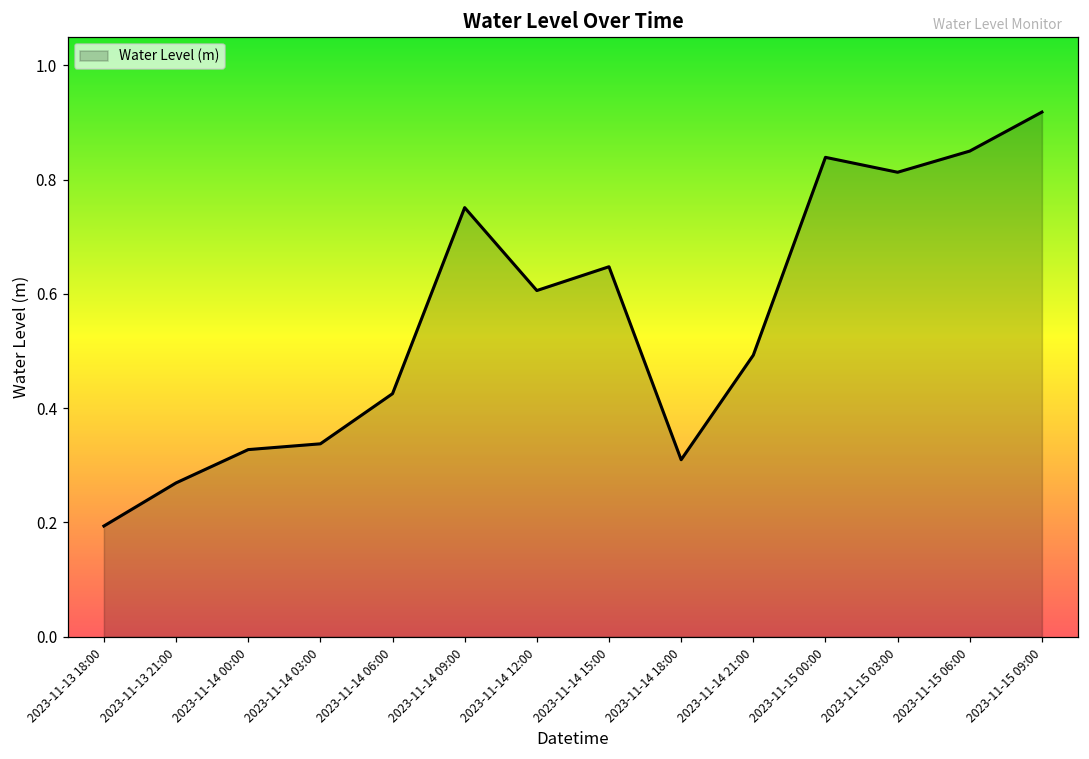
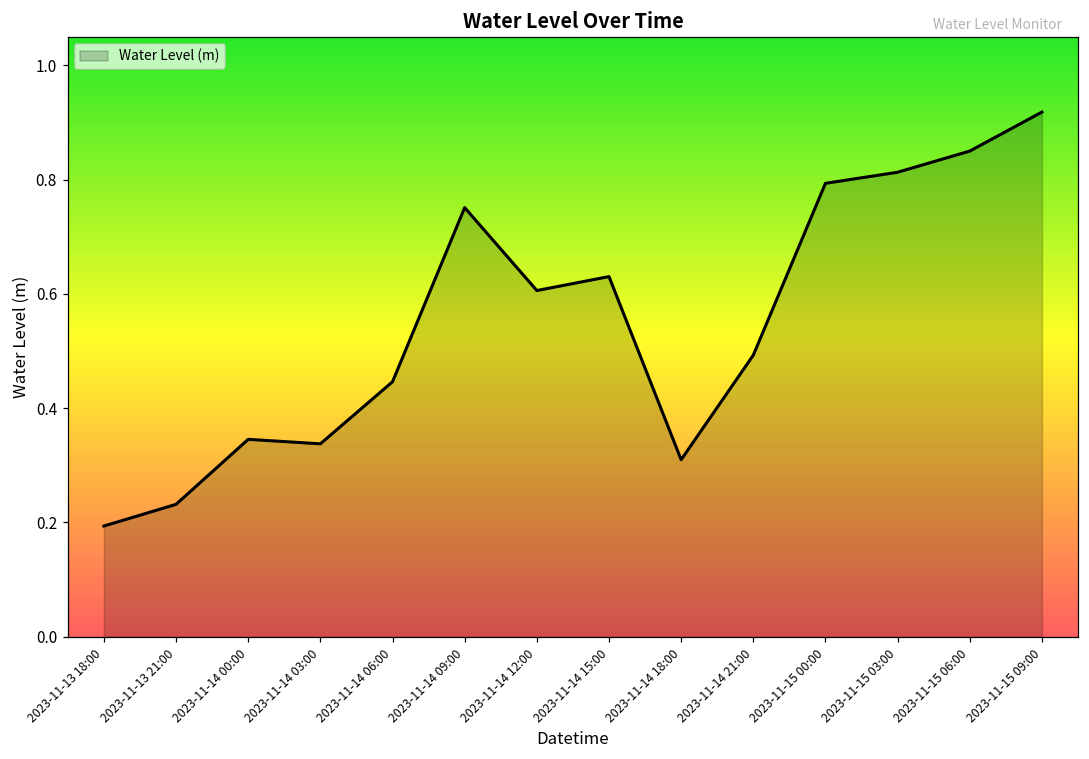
2023-11-13 21:00: 0.27 -> 0.23
2023-11-14 00:00: 0.33 -> 0.35
2023-11-14 06:00: 0.43 -> 0.45
2023-11-14 15:00: 0.65 -> 0.63
2023-11-15 00:00: 0.84 -> 0.79
